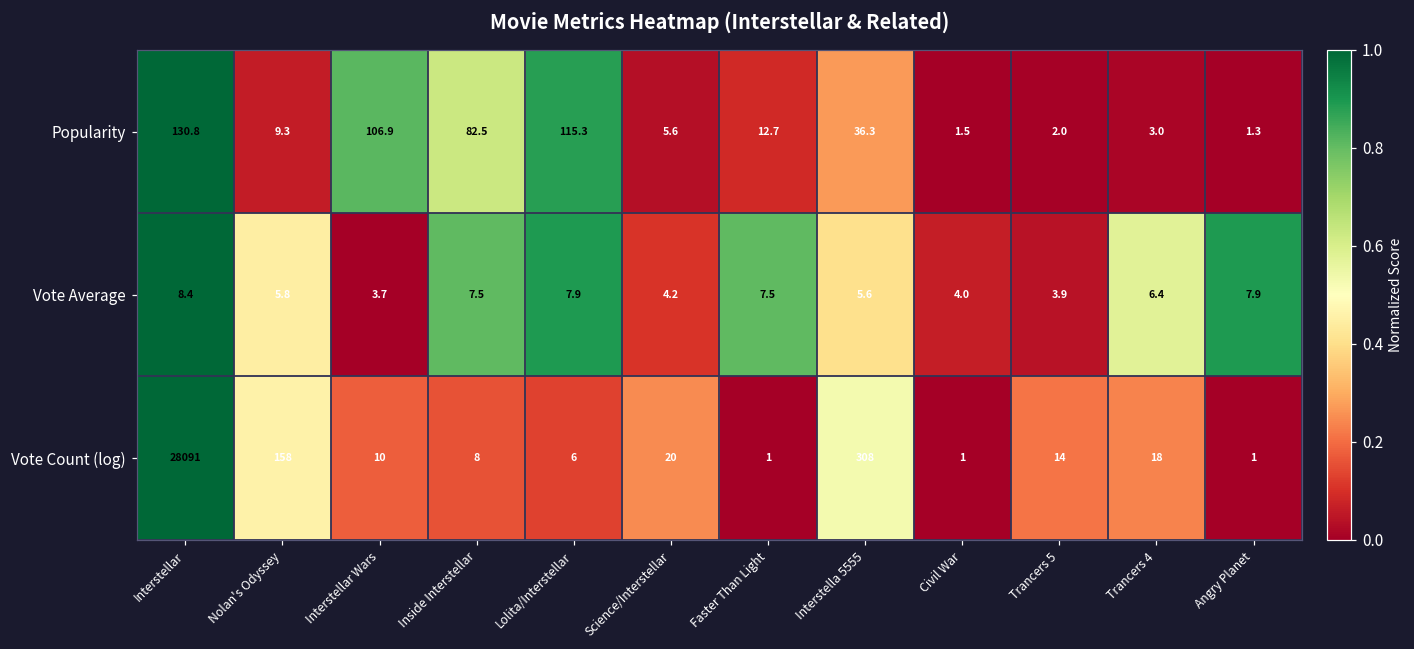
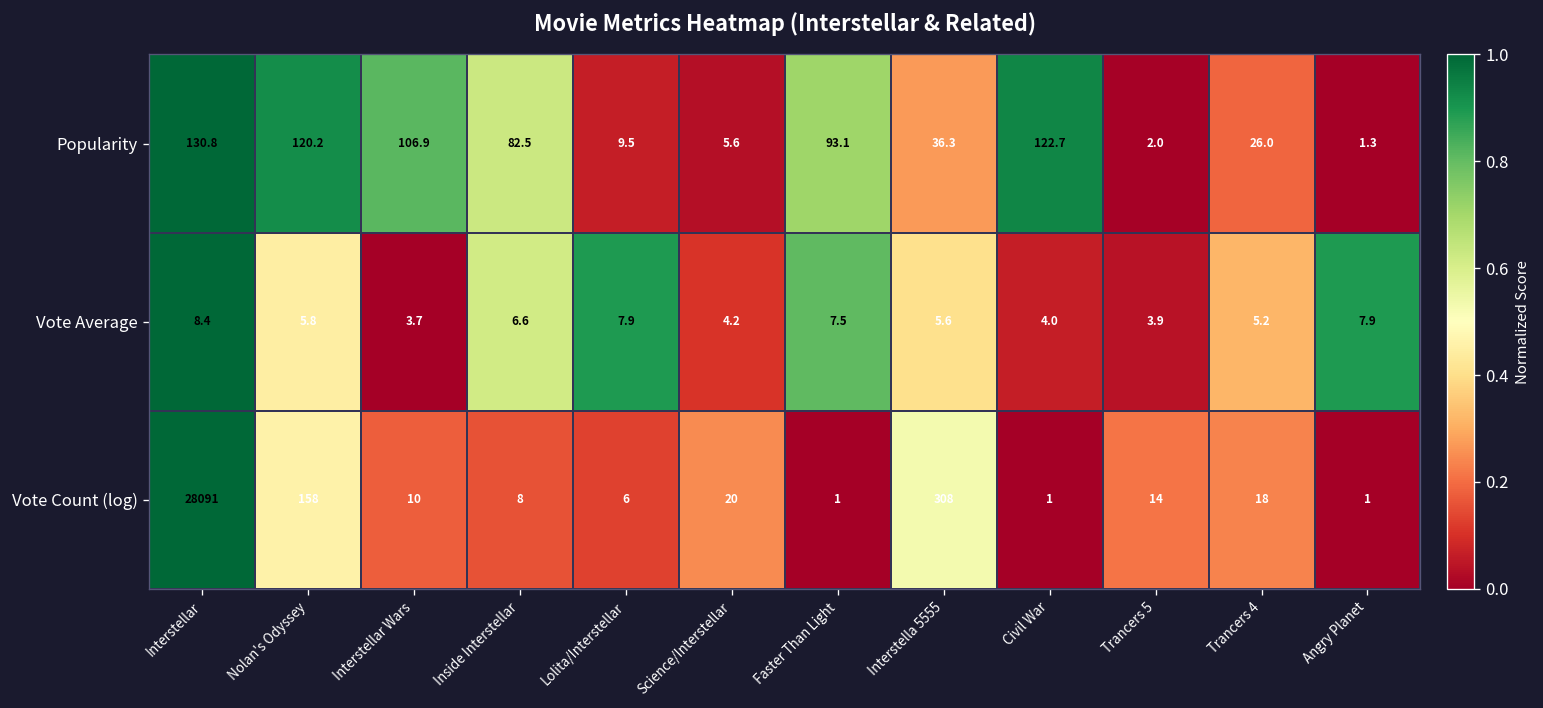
Popularity, Nolan's Odyssey: 9.3 -> 120.2
Popularity, Lolita/Interstellar: 115.3 -> 9.5
Popularity, Faster Than Light: 12.7 -> 93.1
Popularity, Civil War: 1.5 -> 122.7
Popularity, Trancers 4: 3.0 -> 26.0
Vote Average, Inside Interstellar: 7.5 -> 6.6
Vote Average, Trancers 4: 6.4 -> 5.2
